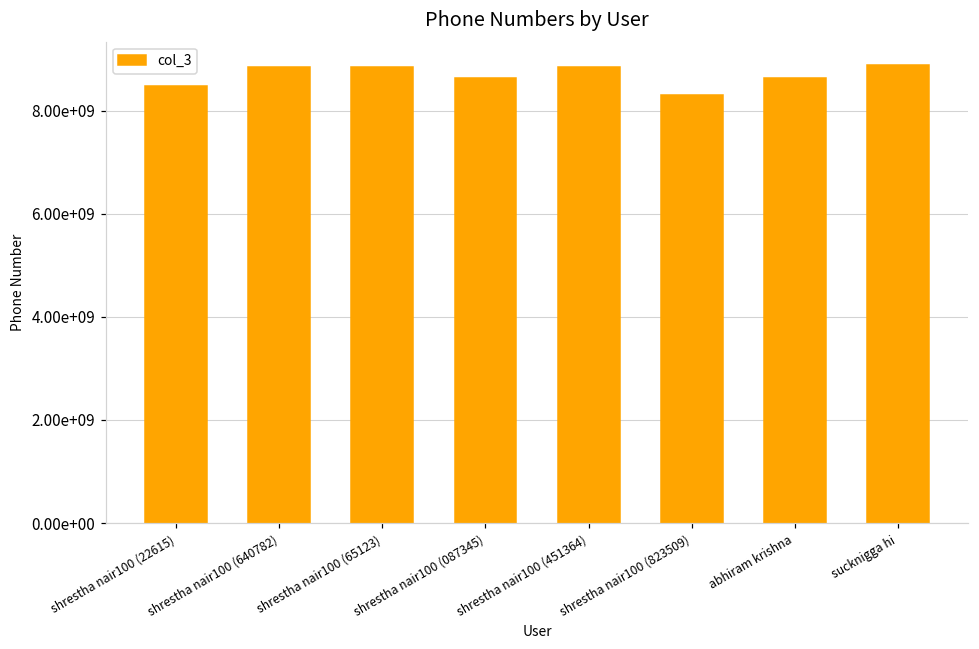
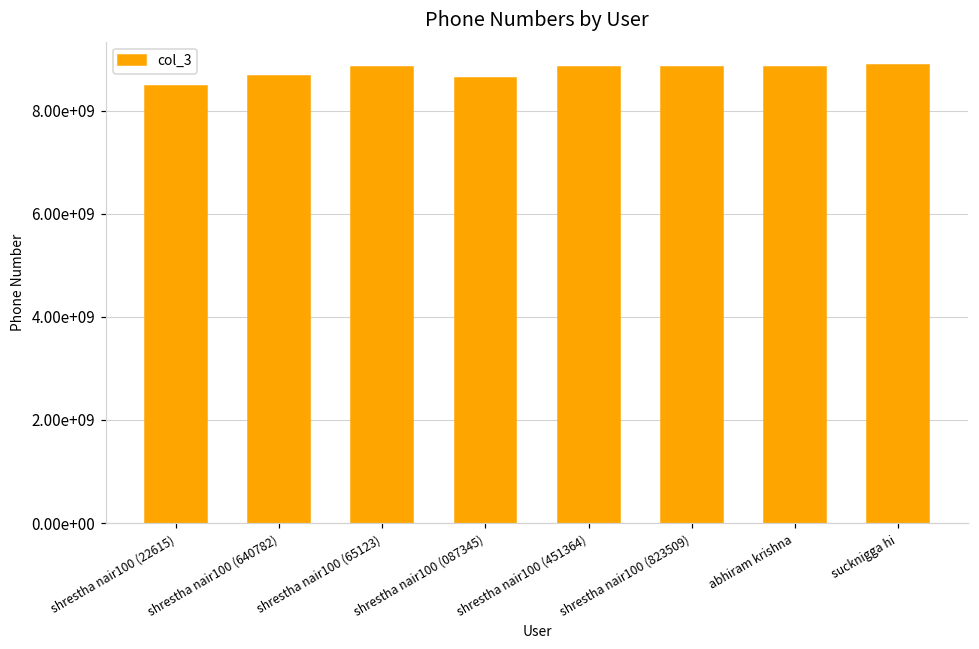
shrestha nair100 (640782): 8800000000 -> 8700000000
shrestha nair100 (823509): 8300000000 -> 8800000000
abhiram krishna: 8600000000 -> 8800000000
